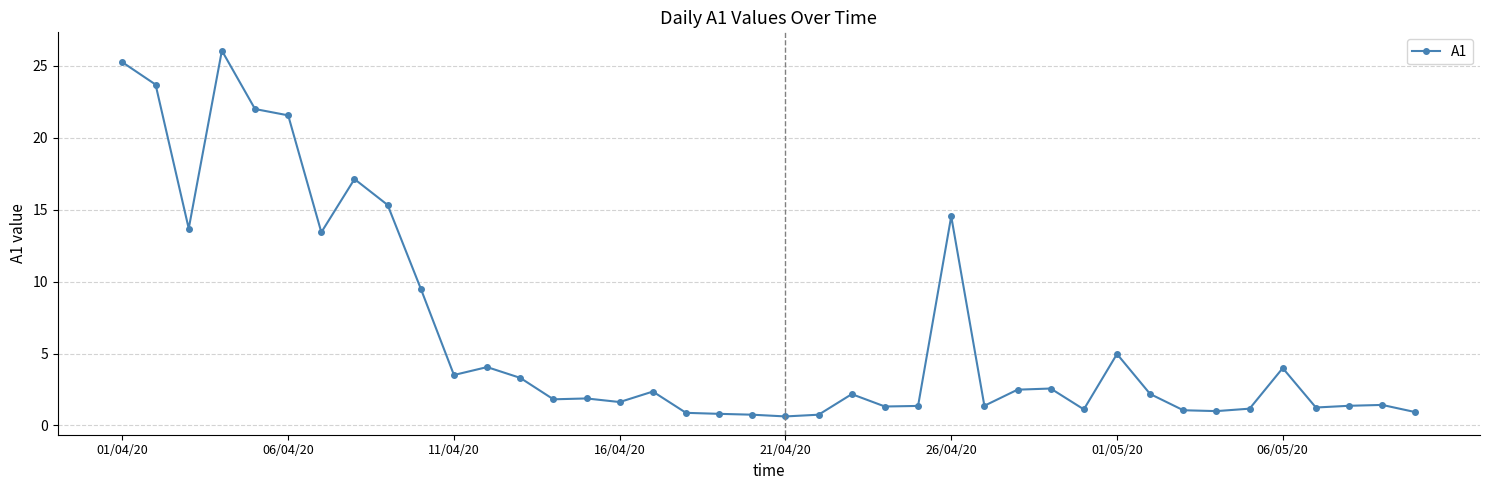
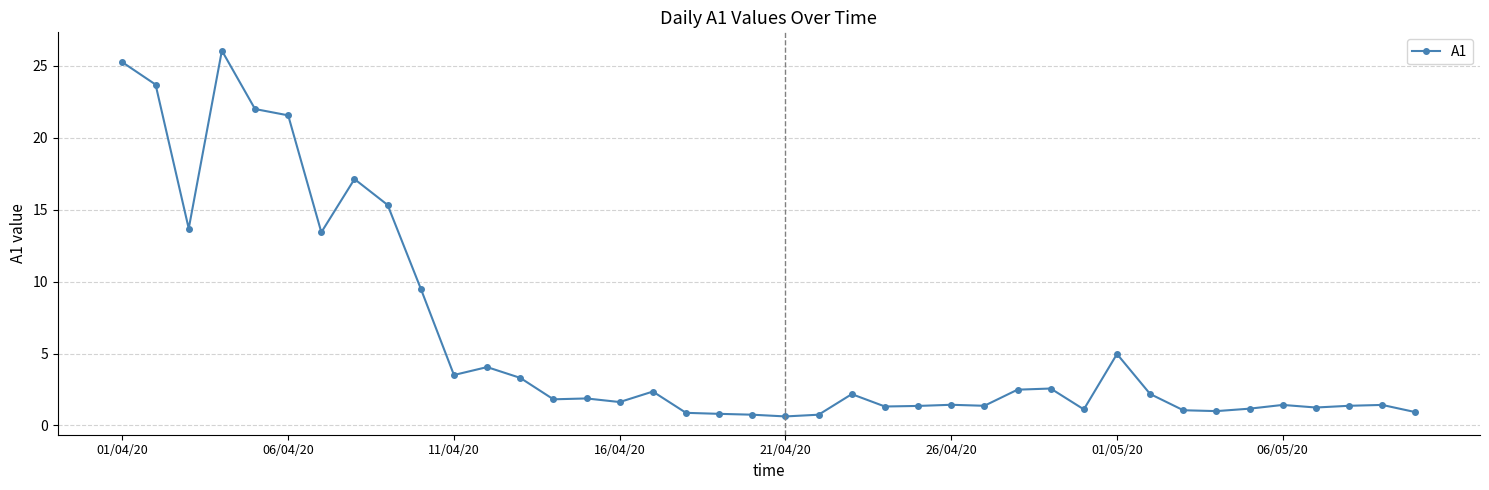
26/04/20: 14.5 -> 1.4
06/05/20: 4.0 -> 1.4
